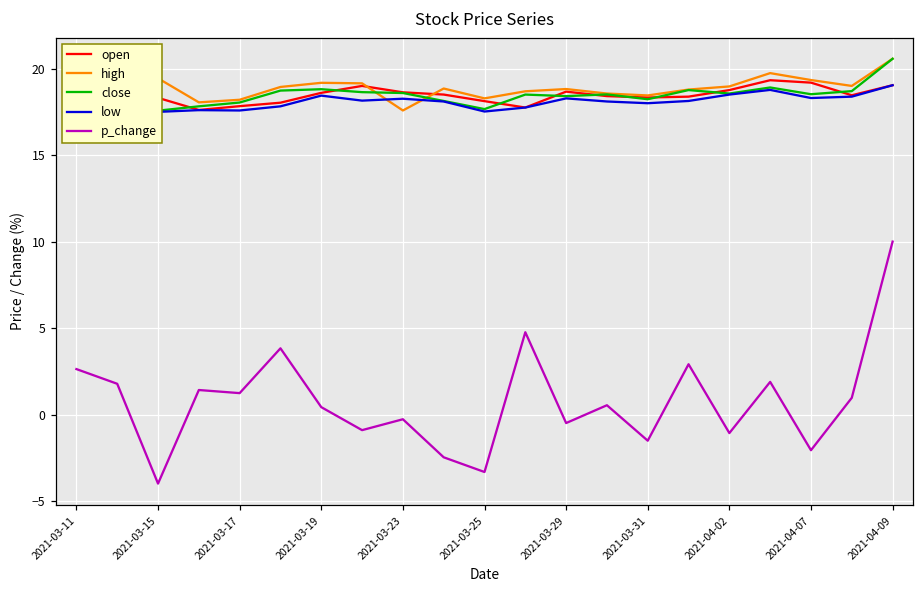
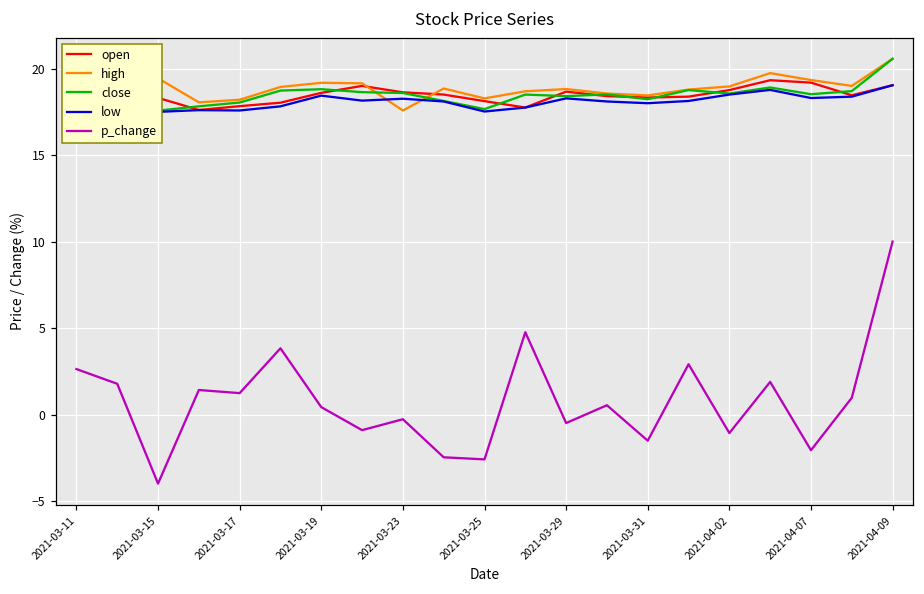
p_change, 2021-03-25: -3.3 -> -2.6
